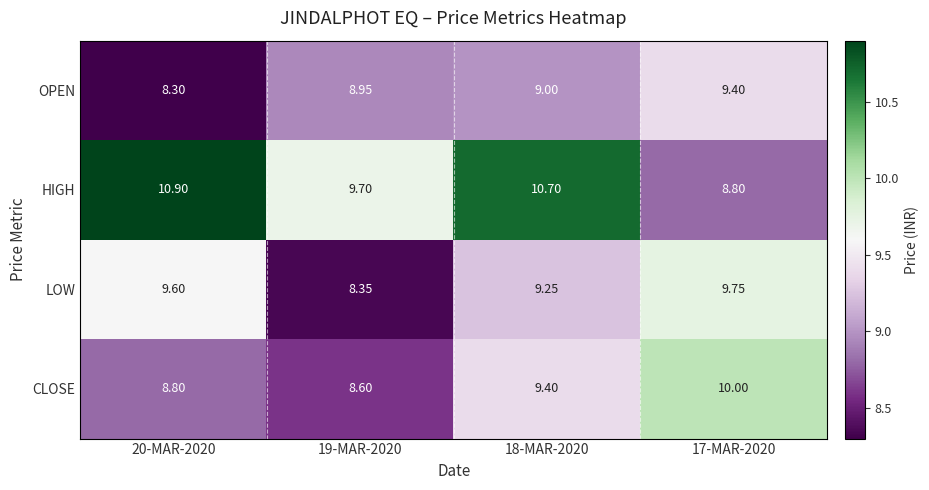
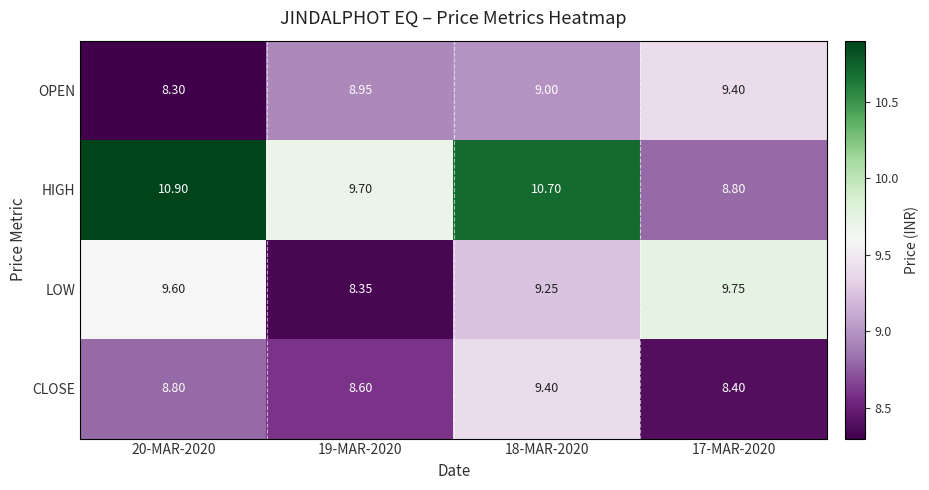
CLOSE, 17-MAR-2020: 10.00 -> 8.40
